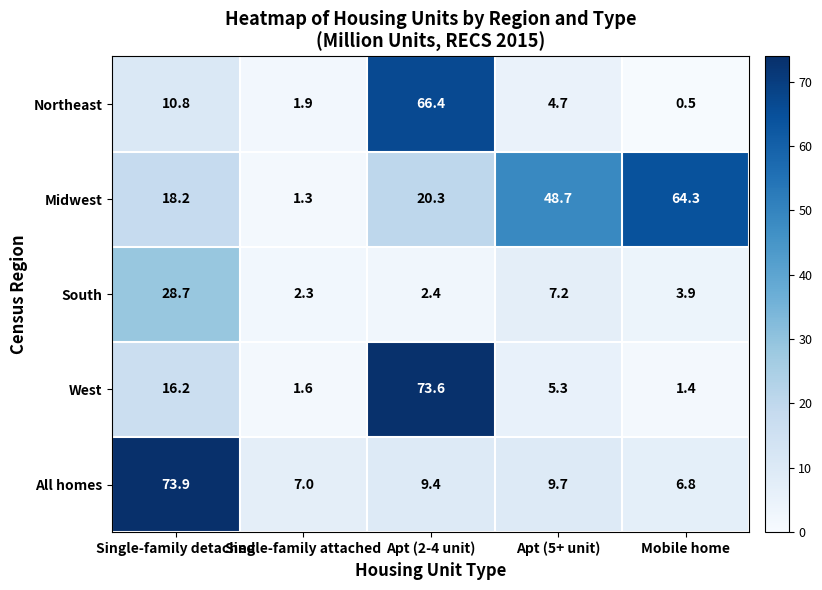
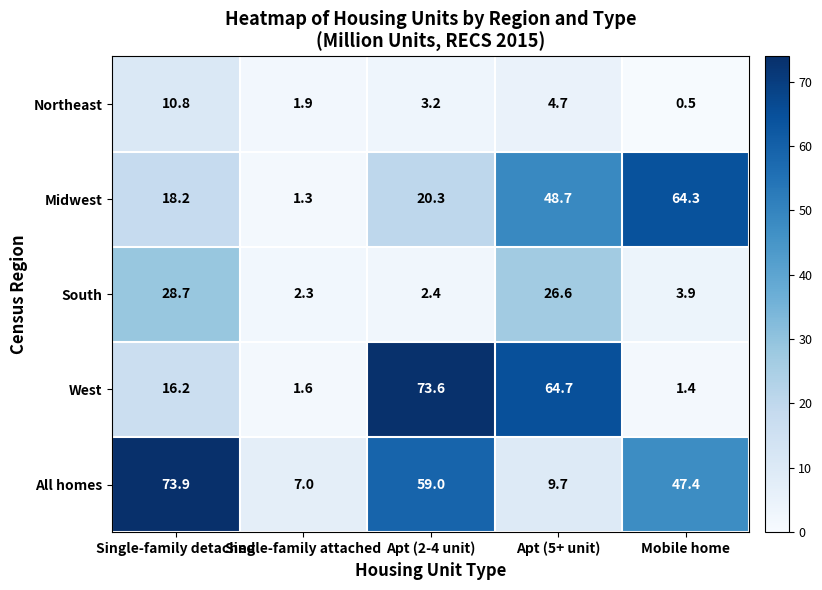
Northeast, Apt (2-4 unit): 66.4 -> 3.2
South, Apt (5+ unit): 7.2 -> 26.6
West, Apt (5+ unit): 5.3 -> 64.7
All homes, Apt (2-4 unit): 9.4 -> 59.0
All homes, Mobile home: 6.8 -> 47.4
